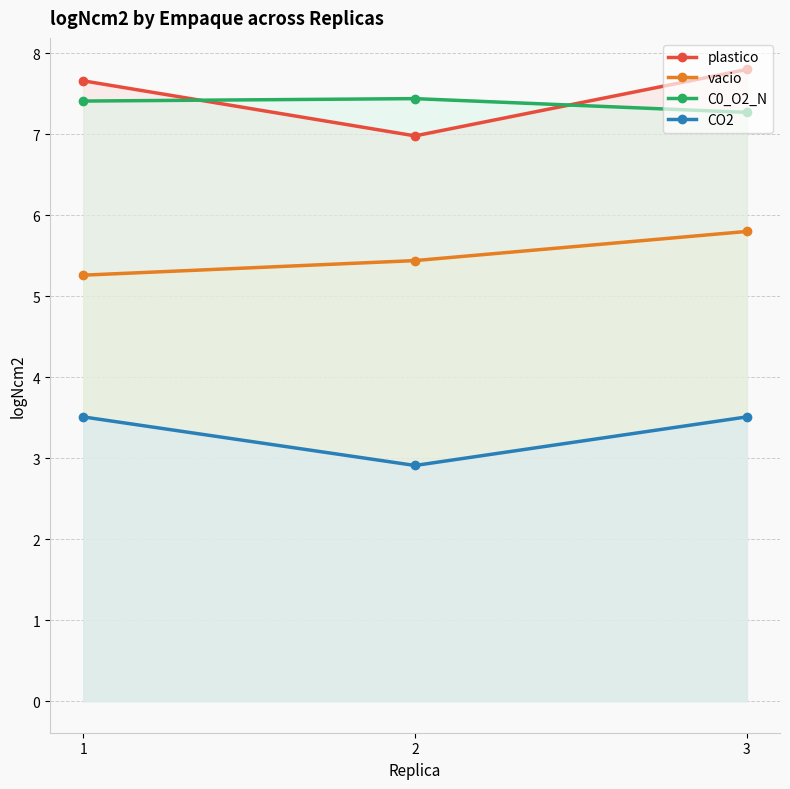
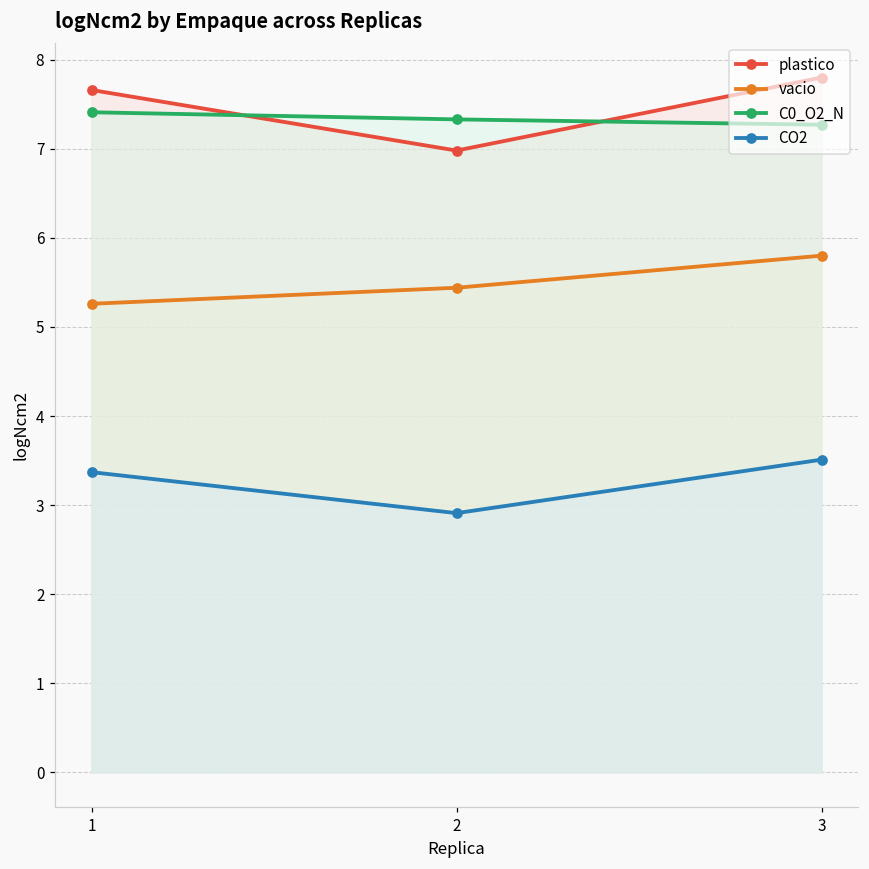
CO2, 1: 3.5 -> 3.4
C0_O2_N, 2: 7.4 -> 7.3
